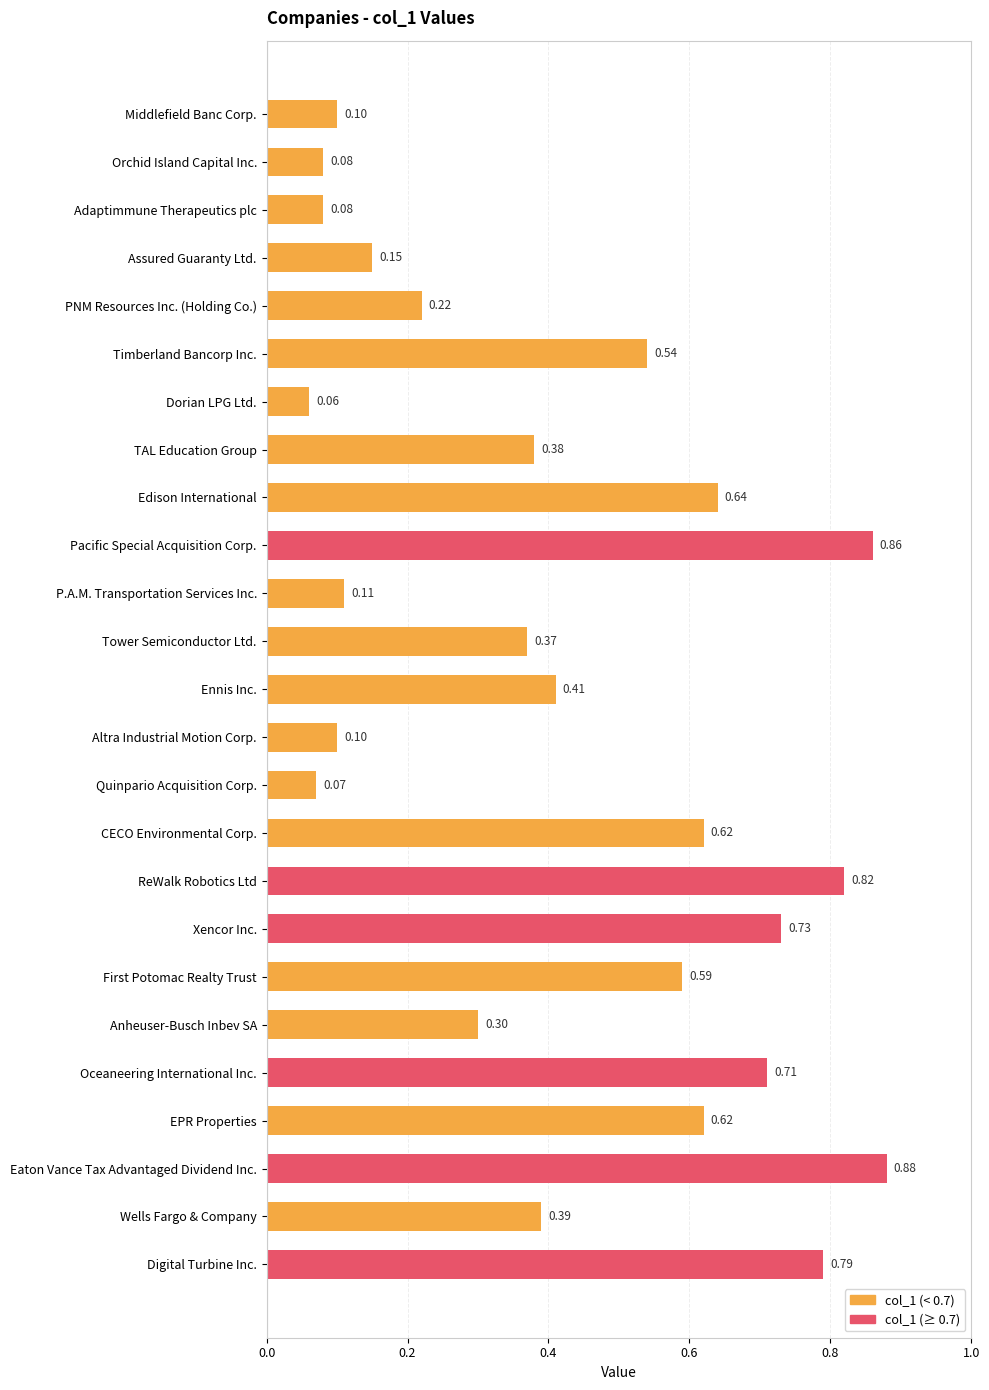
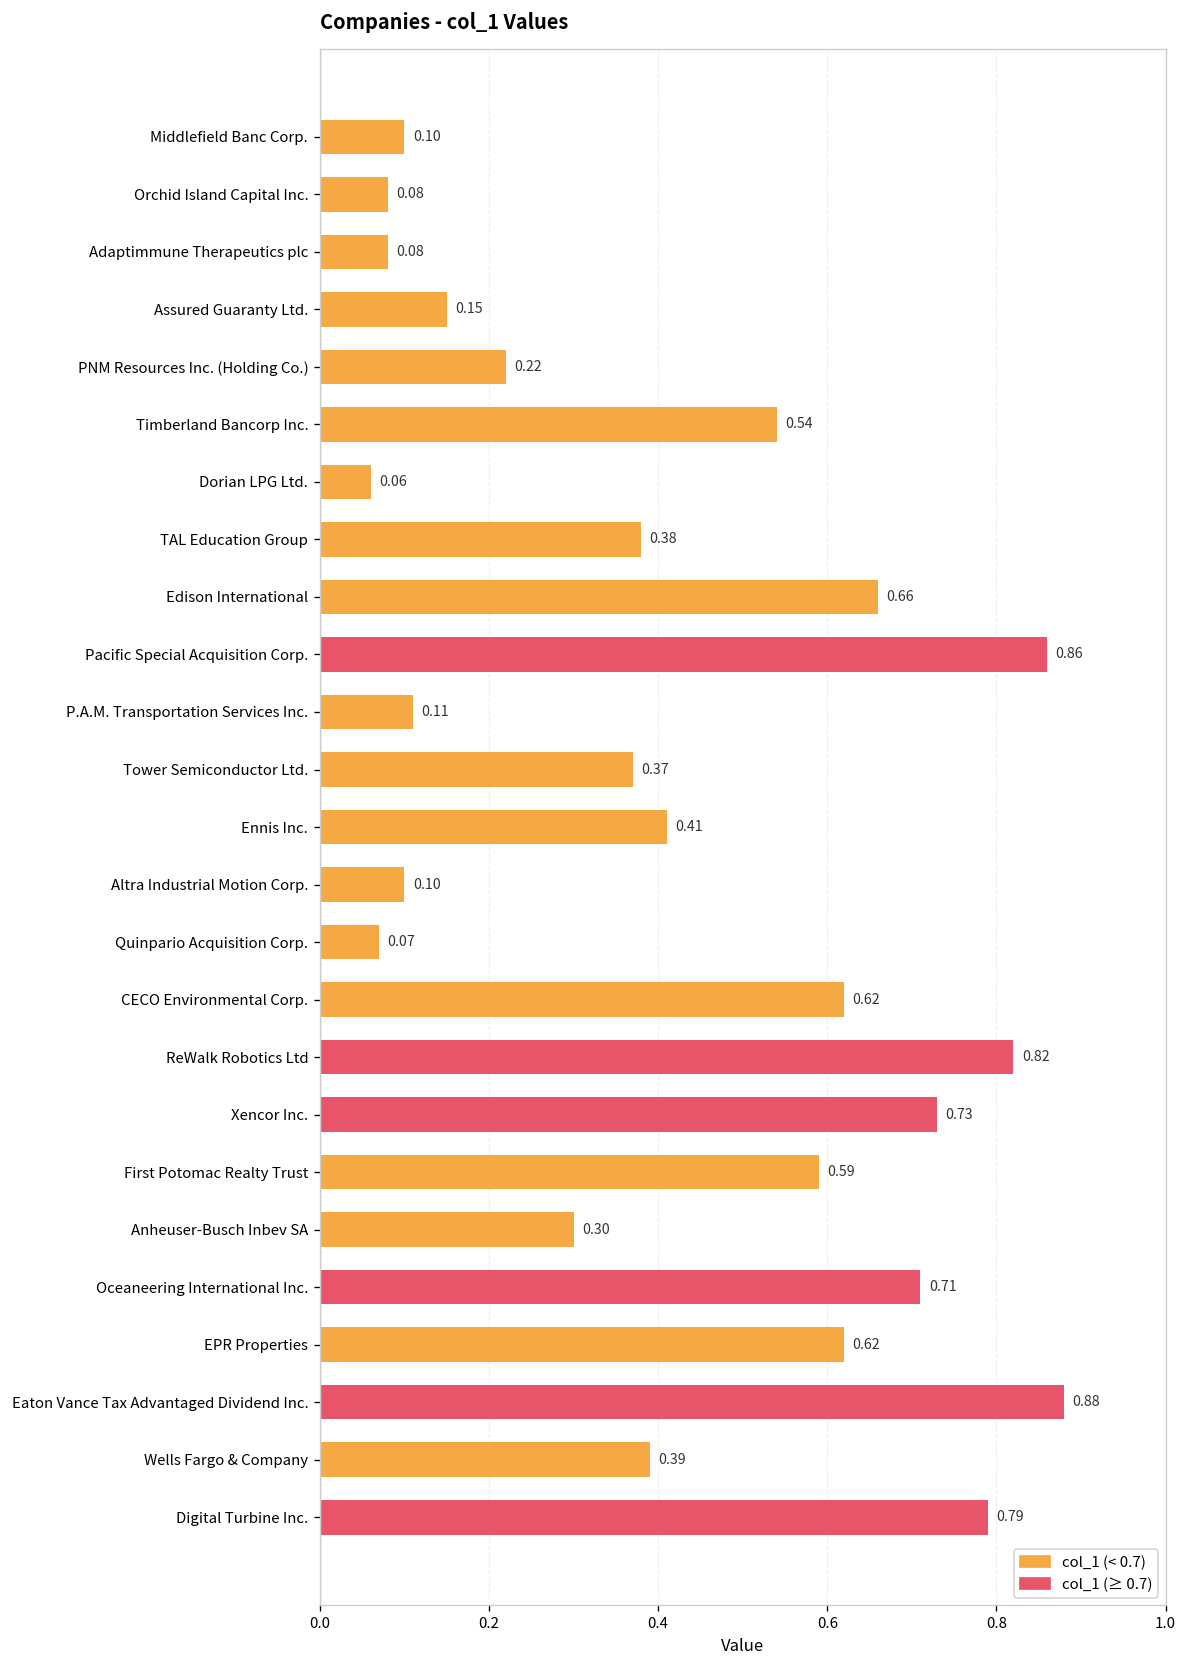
Edison International: 0.64 -> 0.66
